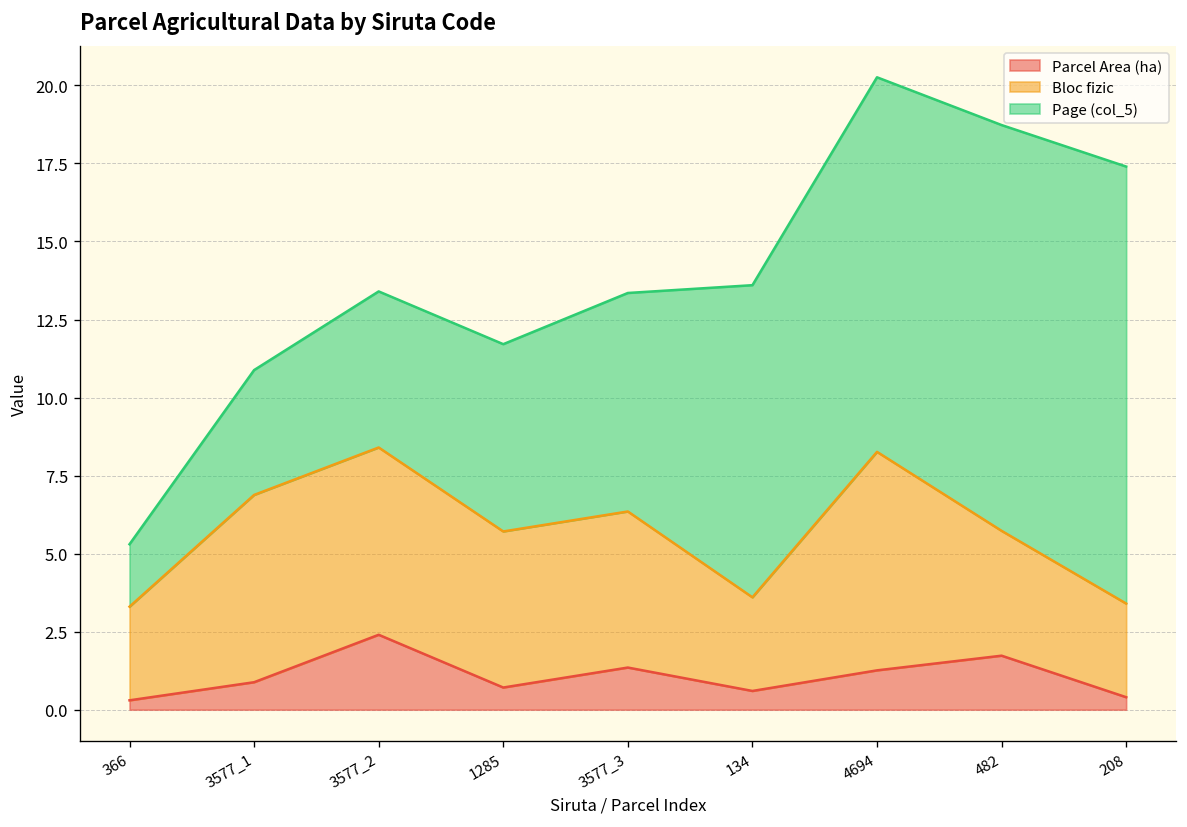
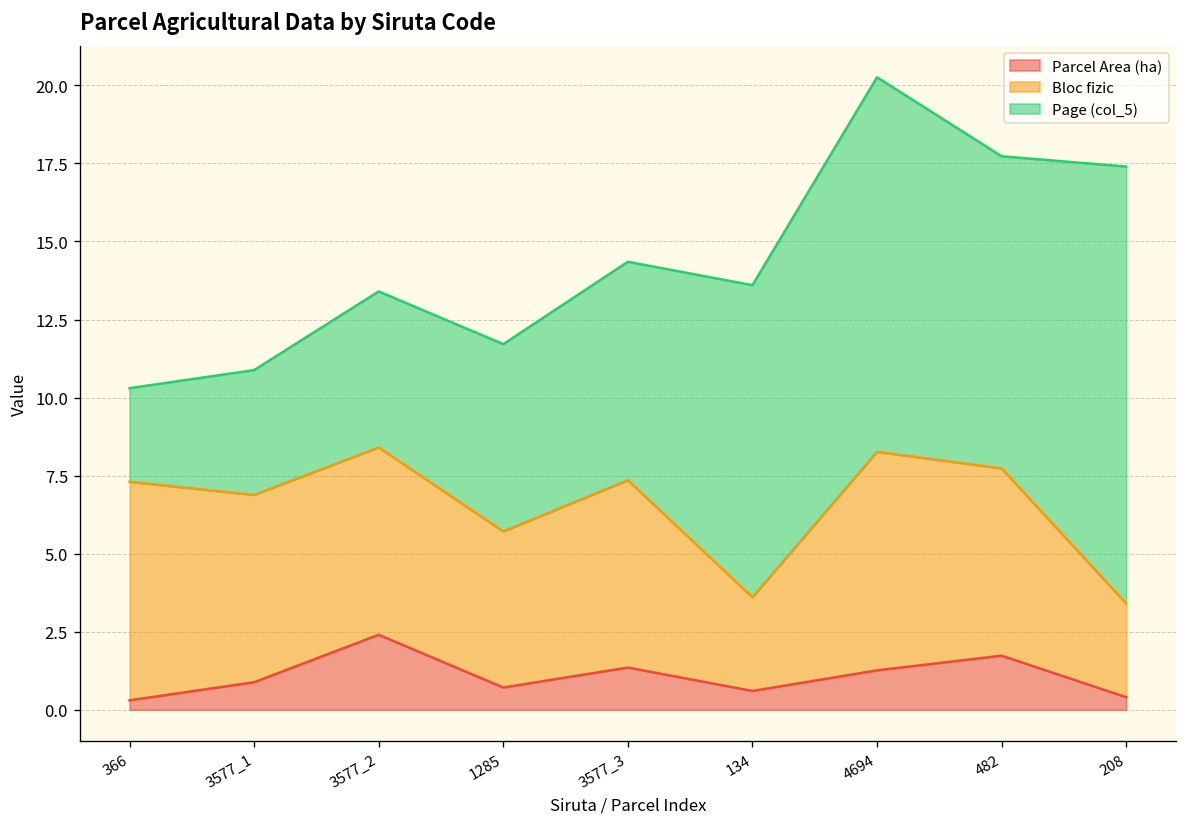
Bloc fizic, 366: 3 -> 7
Page (col_5), 366: 2 -> 3
Bloc fizic, 3577_3: 5 -> 6
Bloc fizic, 482: 4 -> 6
Page (col_5), 482: 13 -> 10
